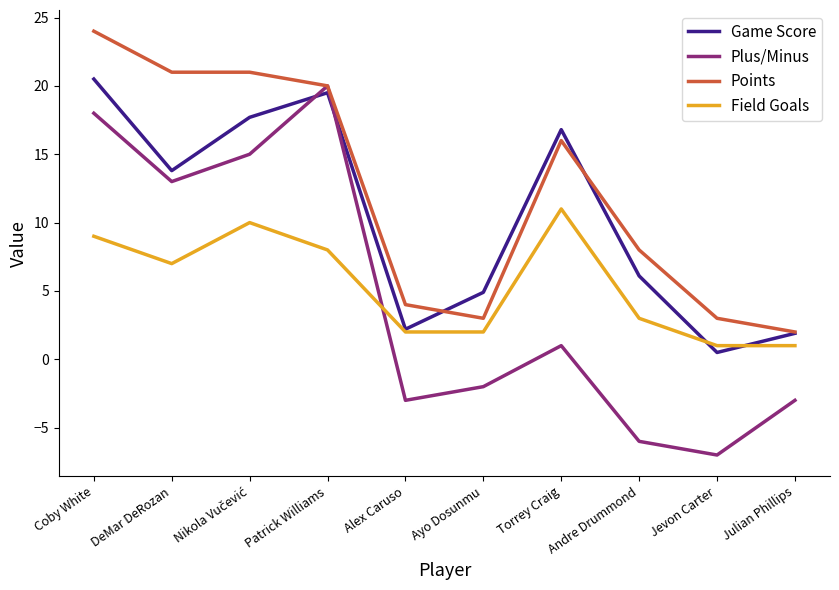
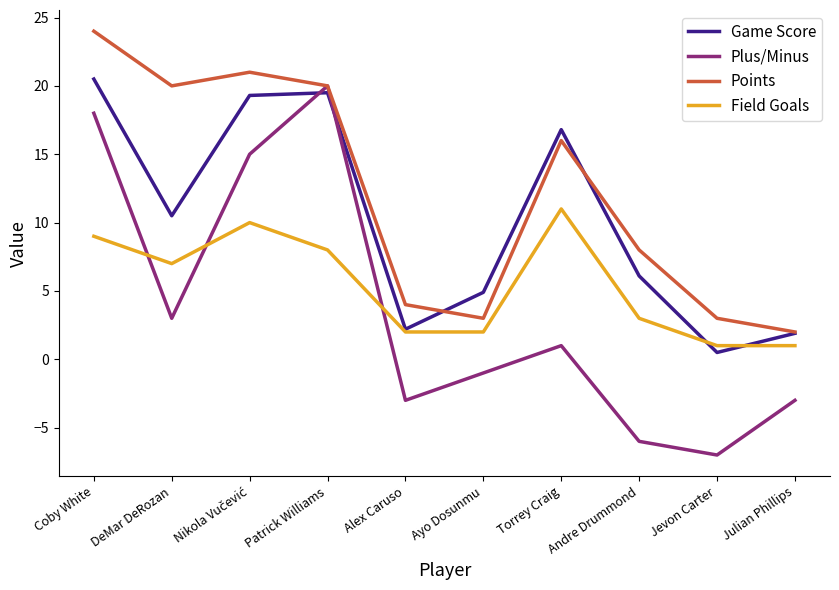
Game Score, DeMar DeRozan: 13.8 -> 10.5
Plus/Minus, DeMar DeRozan: 13 -> 3
Points, DeMar DeRozan: 21 -> 20
Game Score, Nikola Vučević: 17.7 -> 19.3
Plus/Minus, Ayo Dosunmu: -2 -> -1
